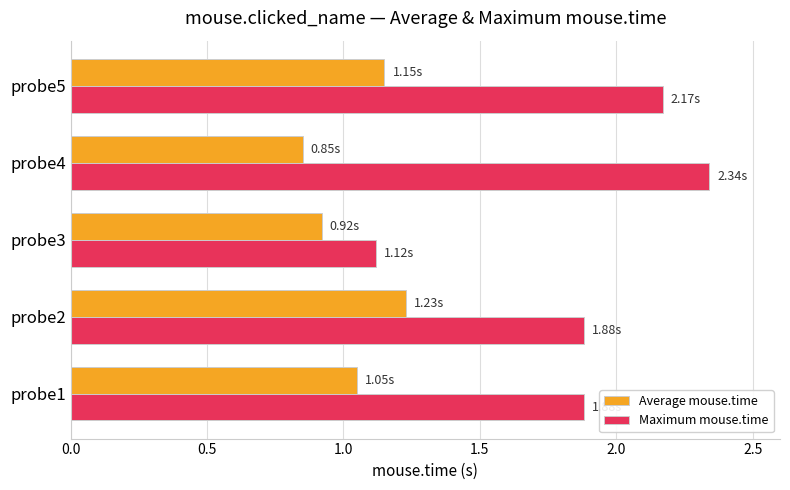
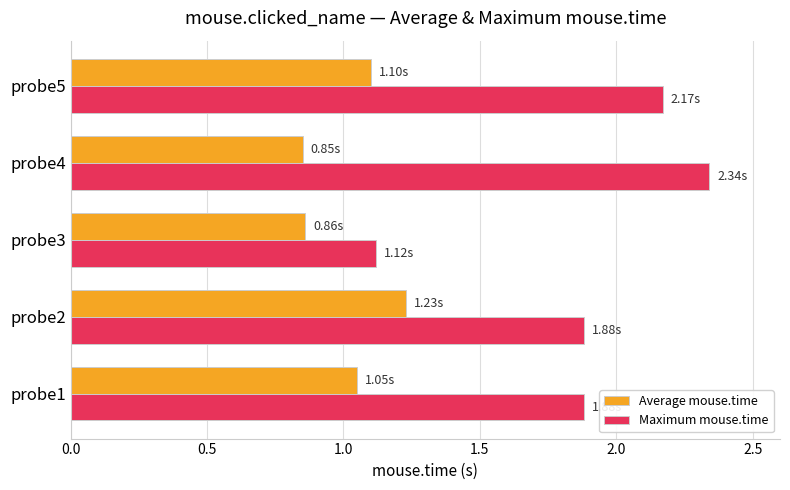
Average mouse.time, probe5: 1.15s -> 1.10s
Average mouse.time, probe3: 0.92s -> 0.86s
